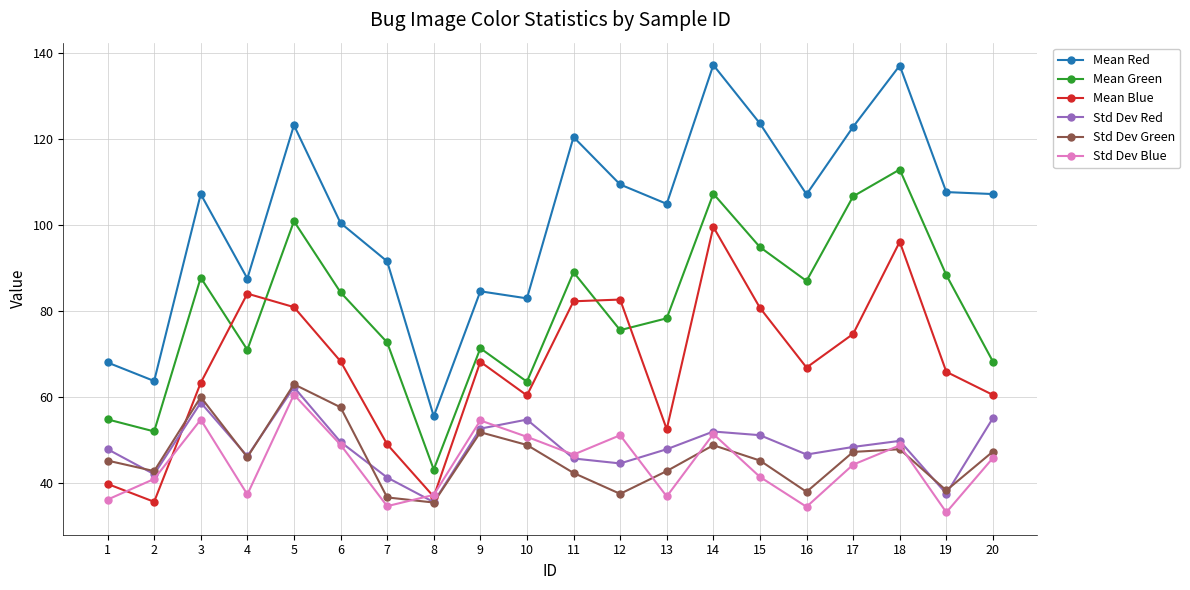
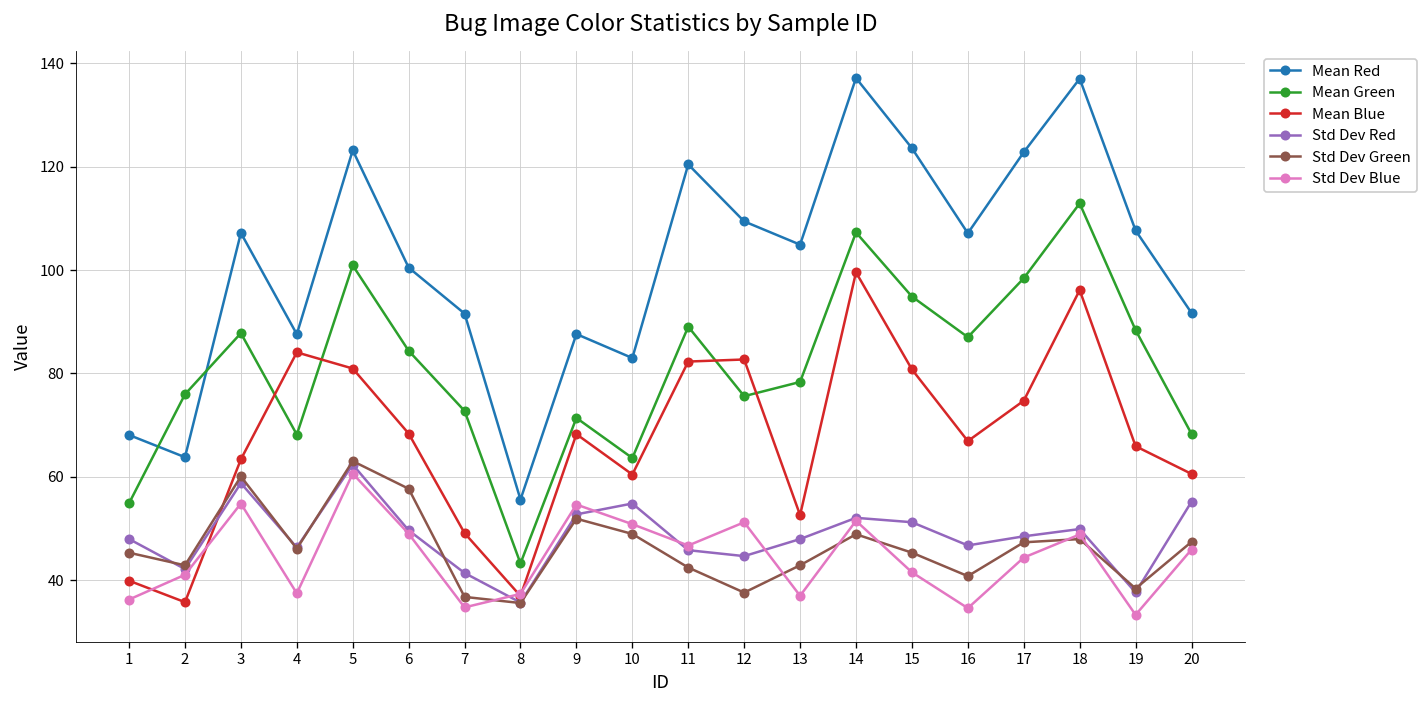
Mean Green, 2: 52 -> 76
Mean Green, 4: 71 -> 68
Mean Red, 9: 85 -> 88
Std Dev Green, 16: 38 -> 41
Mean Green, 17: 107 -> 98
Mean Red, 20: 107 -> 92
